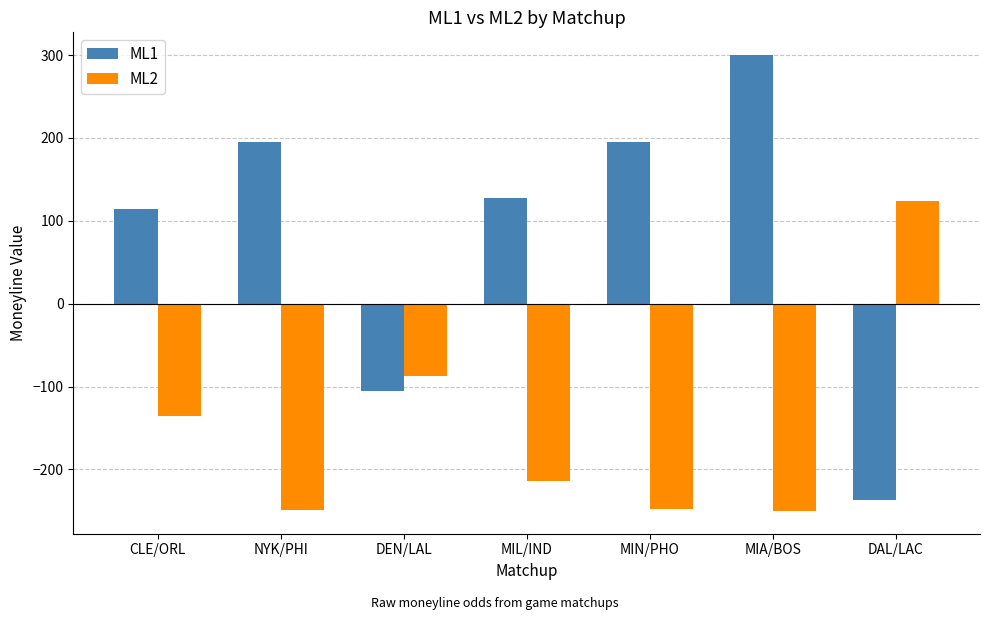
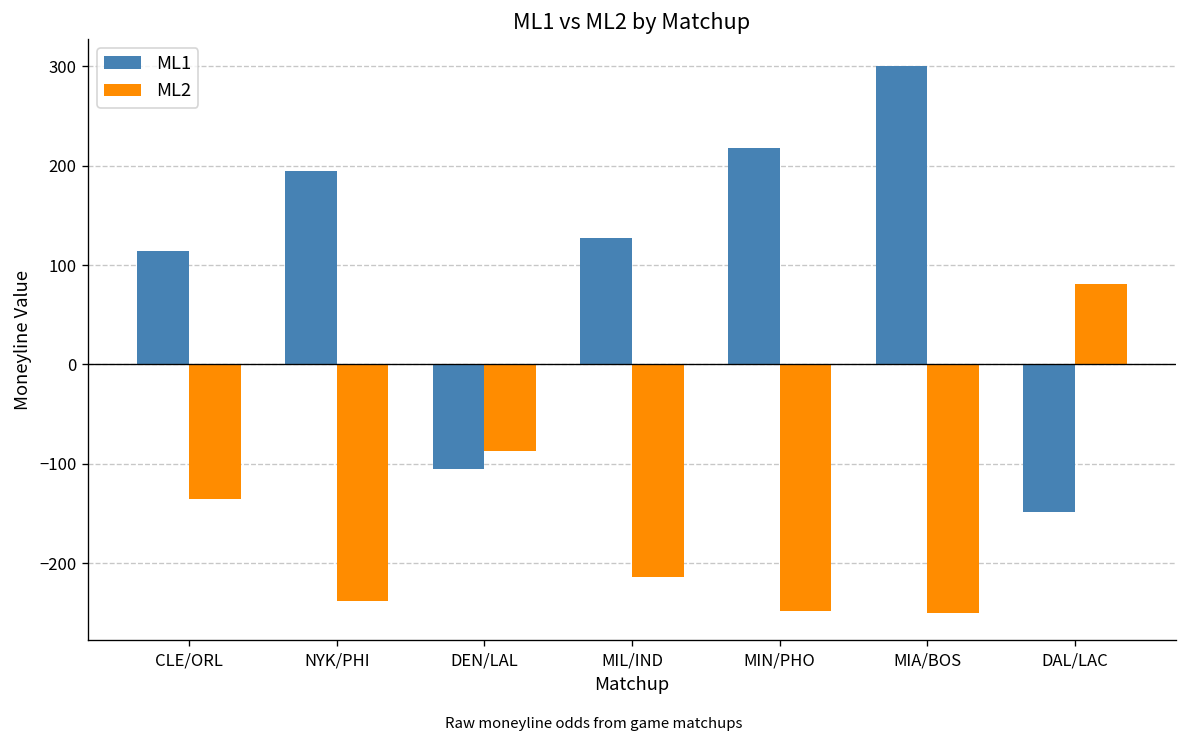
ML2, NYK/PHI: -250 -> -240
ML1, MIN/PHO: 200 -> 220
ML1, DAL/LAC: -240 -> -150
ML2, DAL/LAC: 120 -> 80
